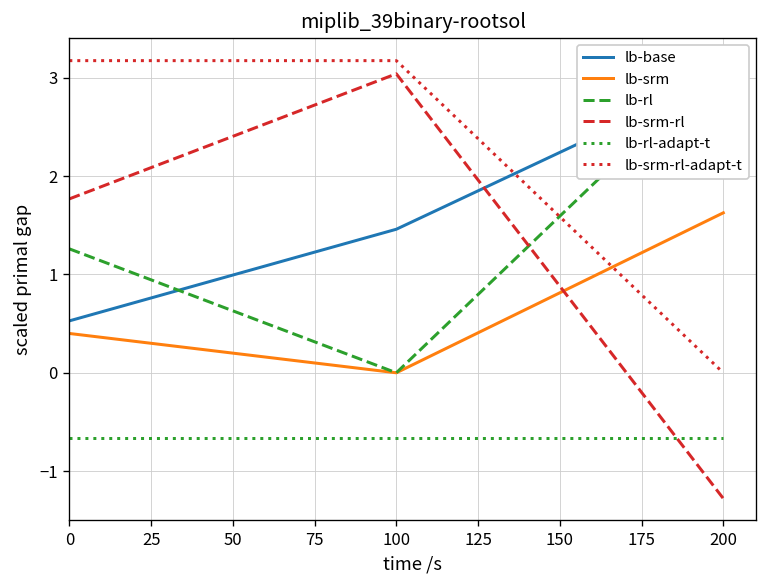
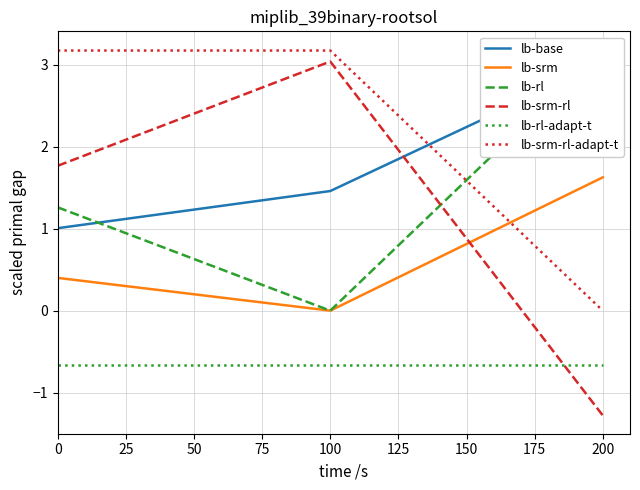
lb-base, 0: 0.5 -> 1.0
